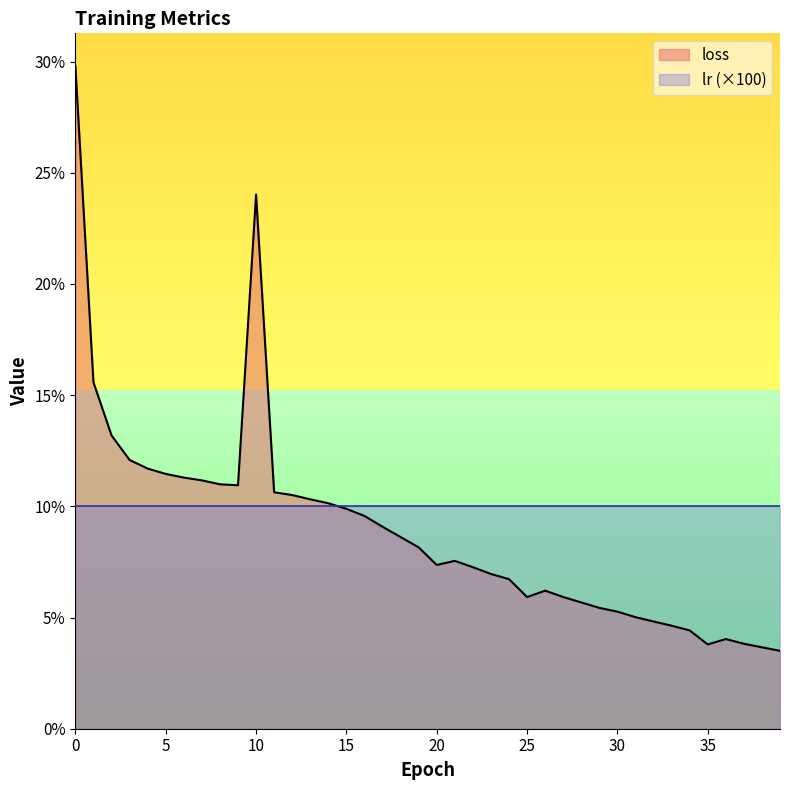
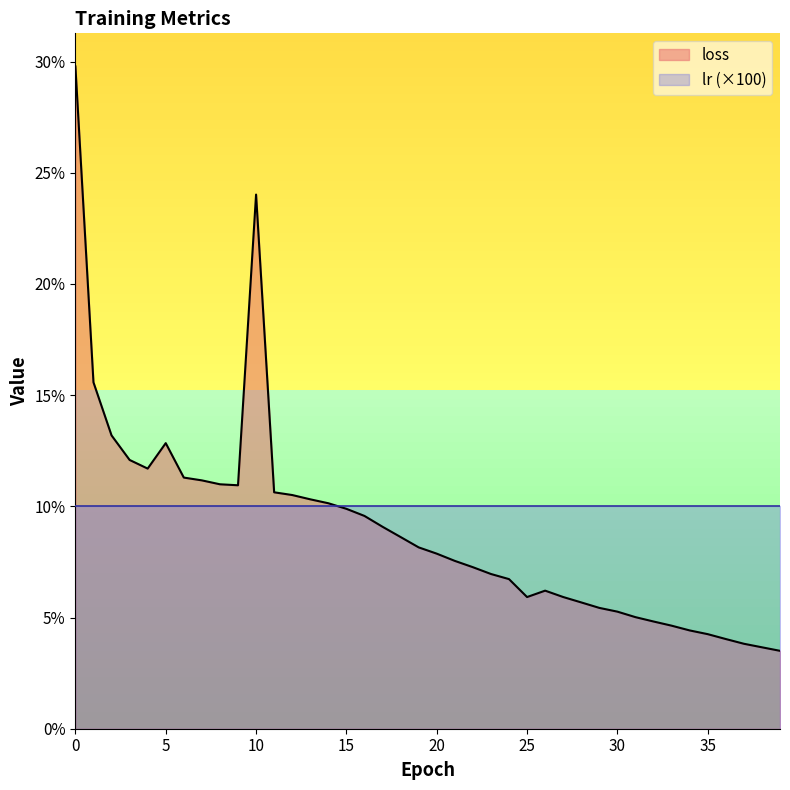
loss, 5: 11.5% -> 12.8%
loss, 20: 7.4% -> 7.9%
loss, 35: 3.8% -> 4.3%
